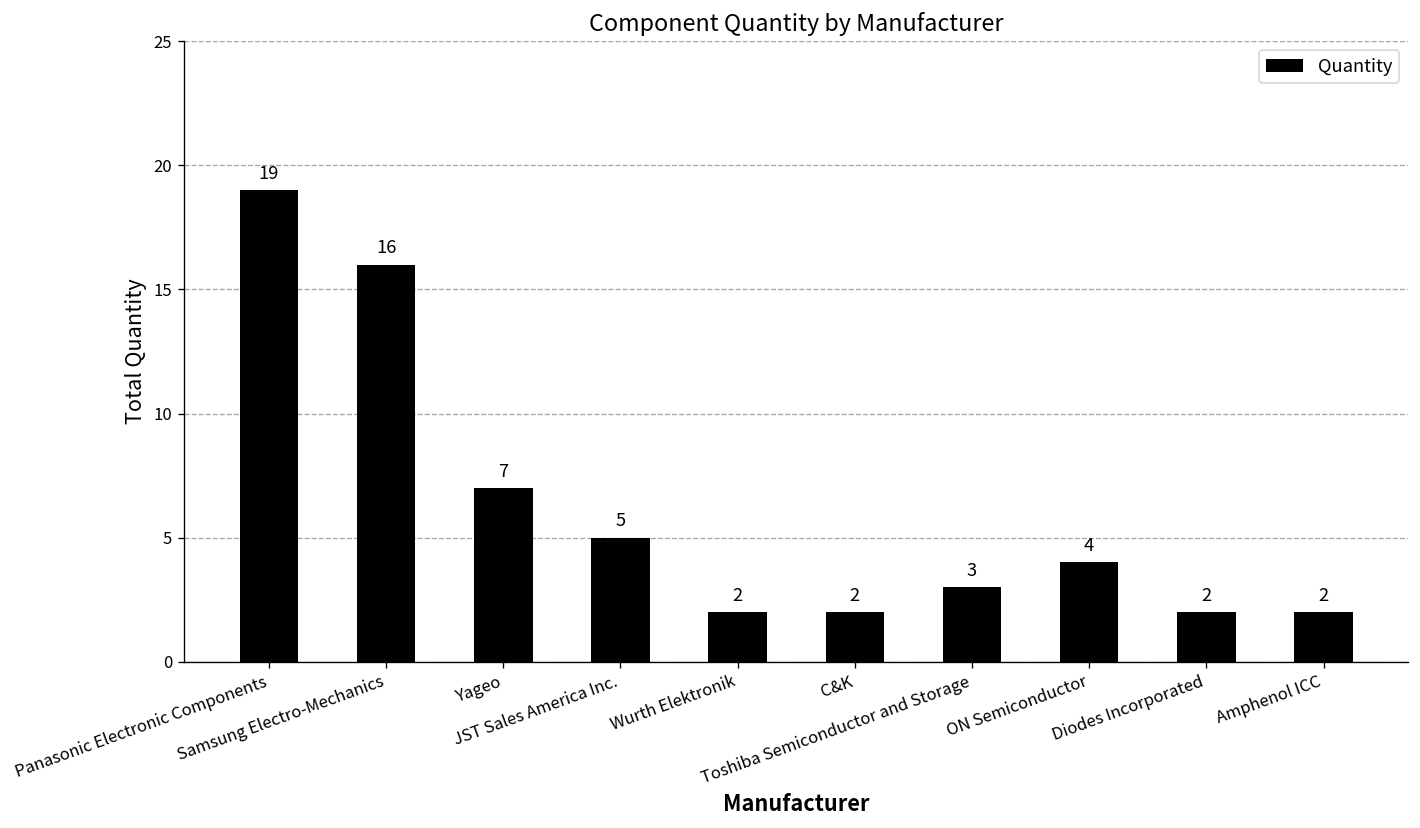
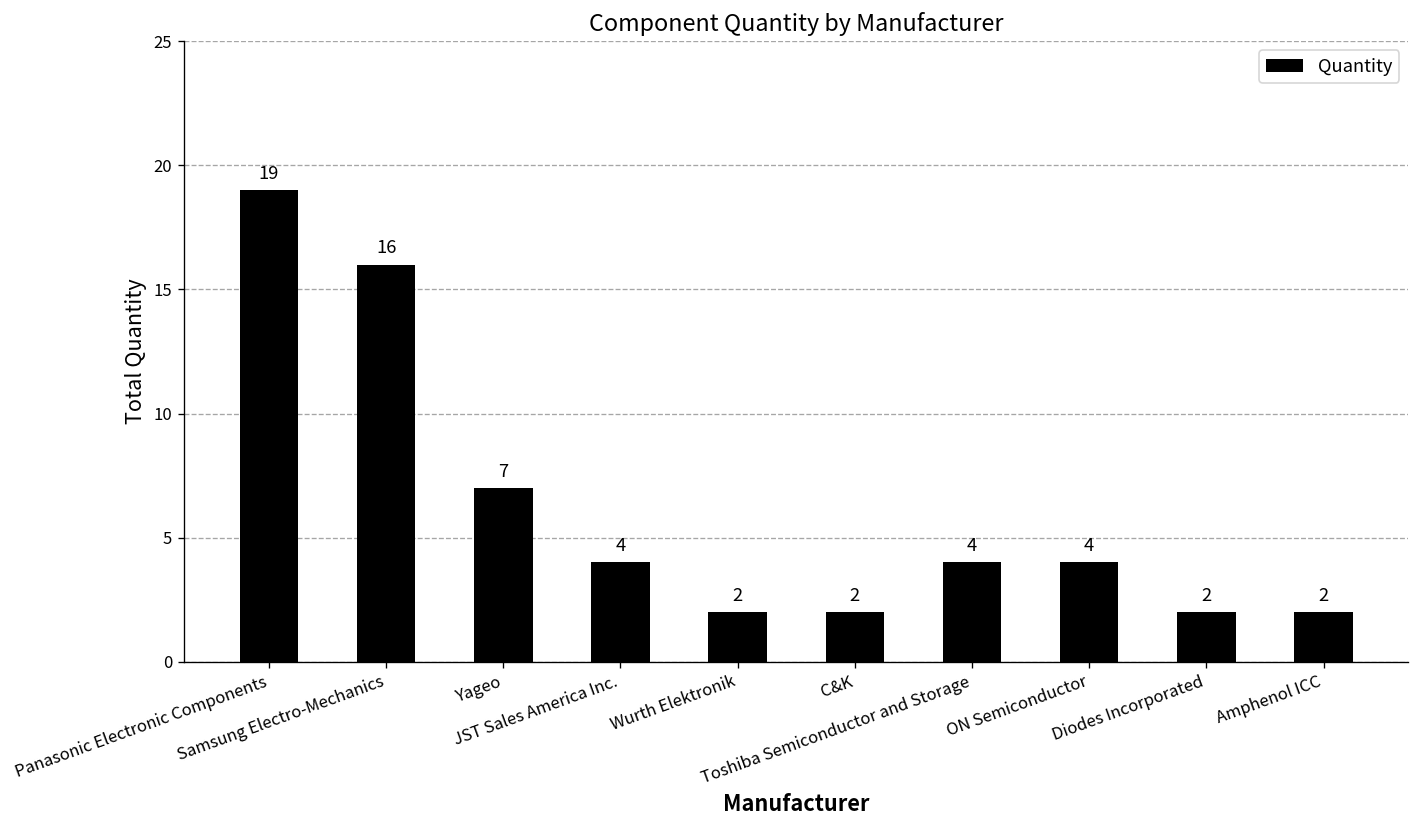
JST Sales America Inc.: 5 -> 4
Toshiba Semiconductor and Storage: 3 -> 4
